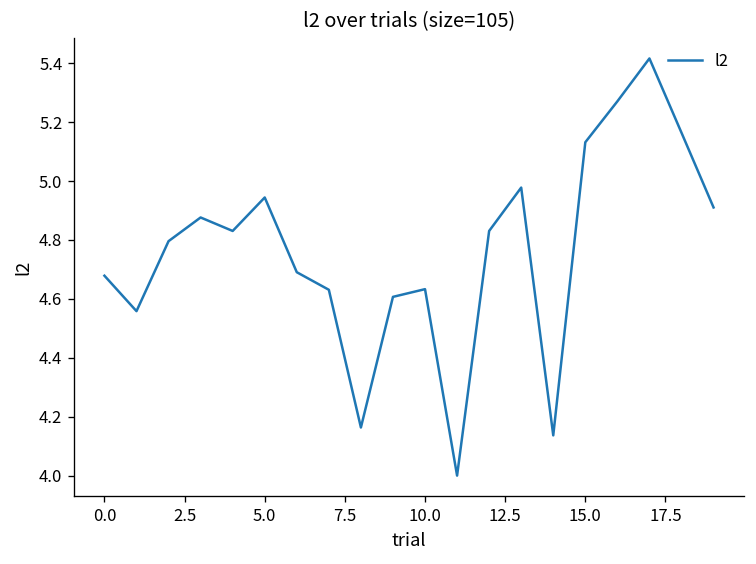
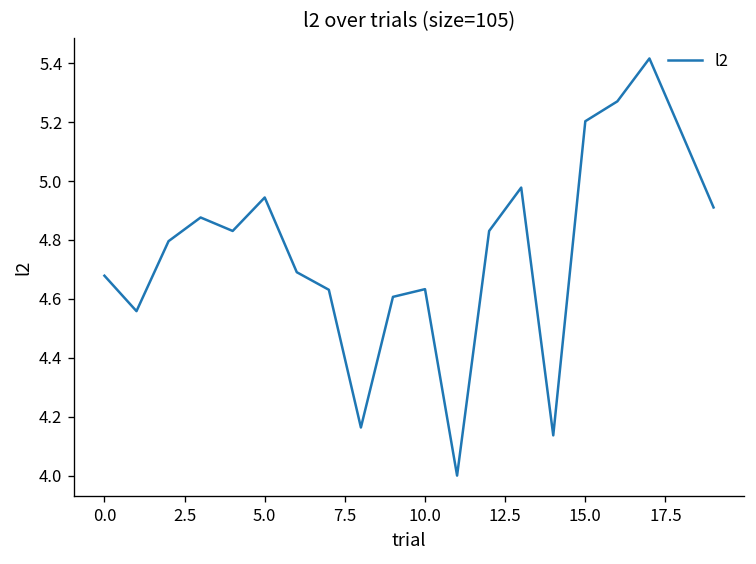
15.0: 5.13 -> 5.20
